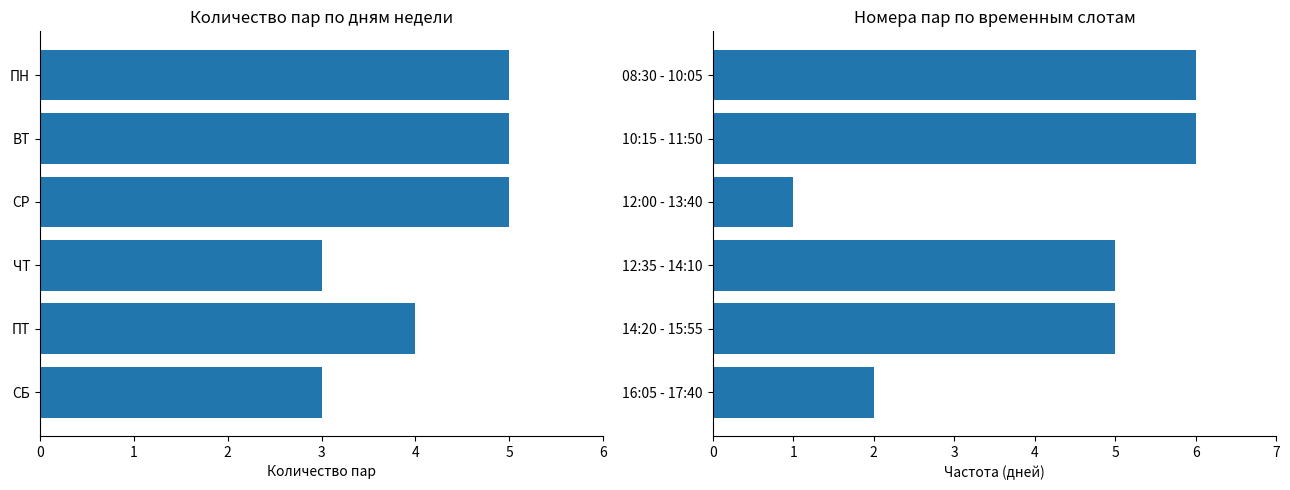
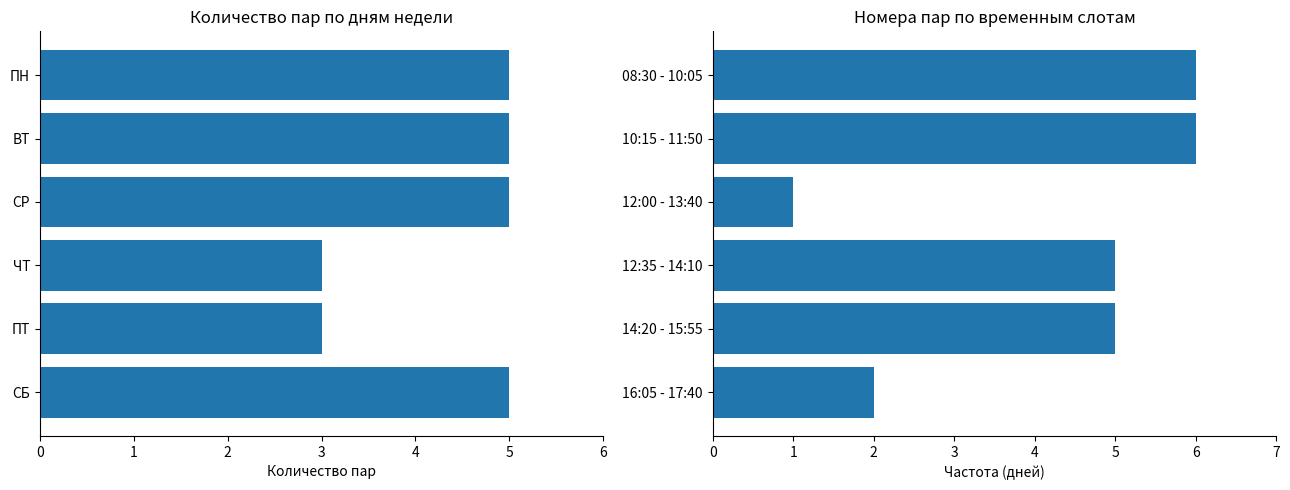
Количество пар по дням недели, ПТ: 4 -> 3
Количество пар по дням недели, СБ: 3 -> 5
